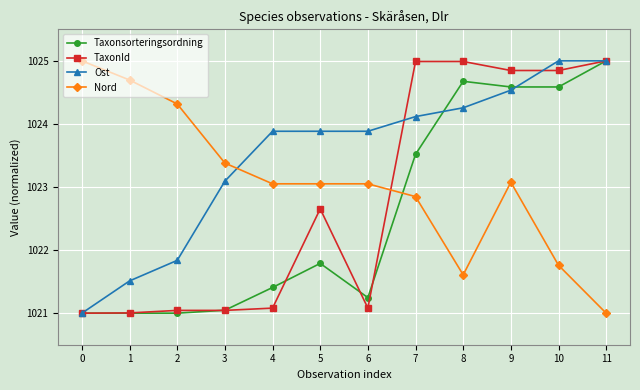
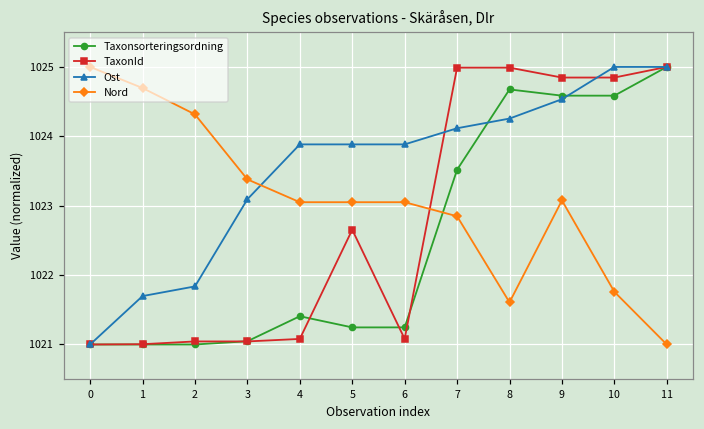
Ost, 1: 1021.5 -> 1021.7
Taxonsorteringsordning, 5: 1021.8 -> 1021.2
